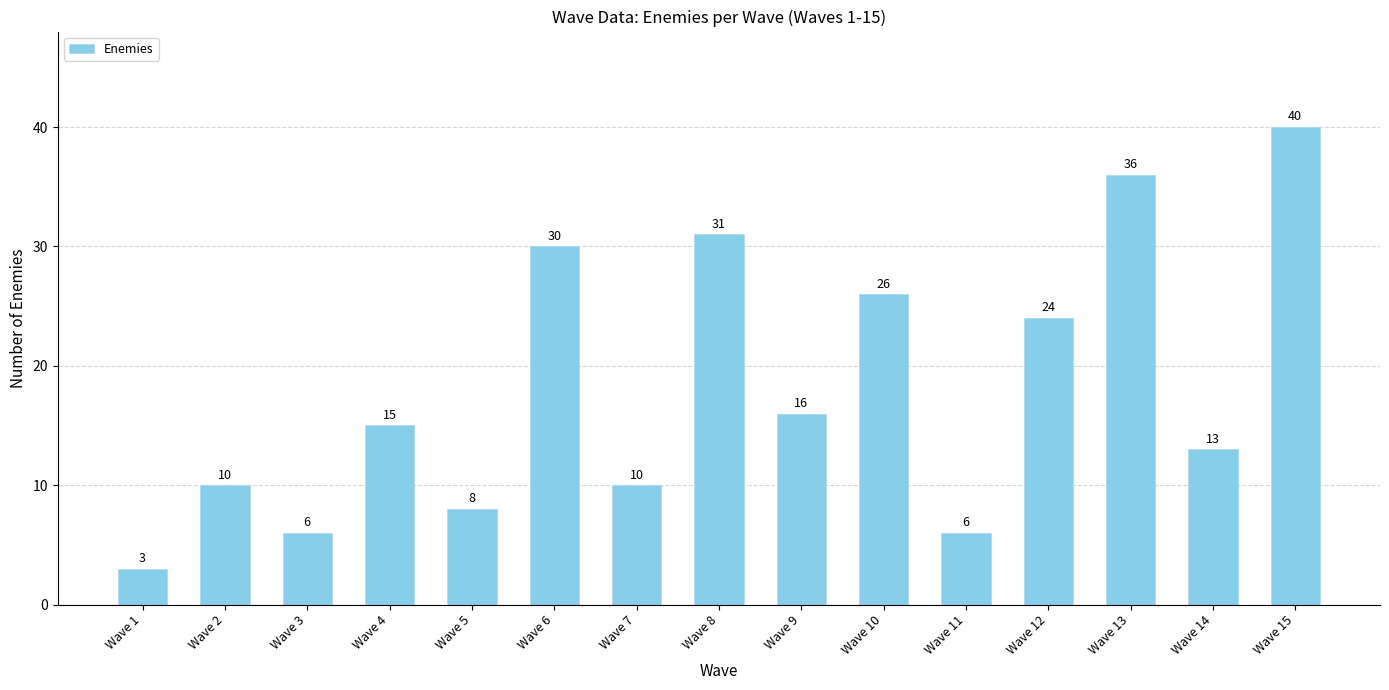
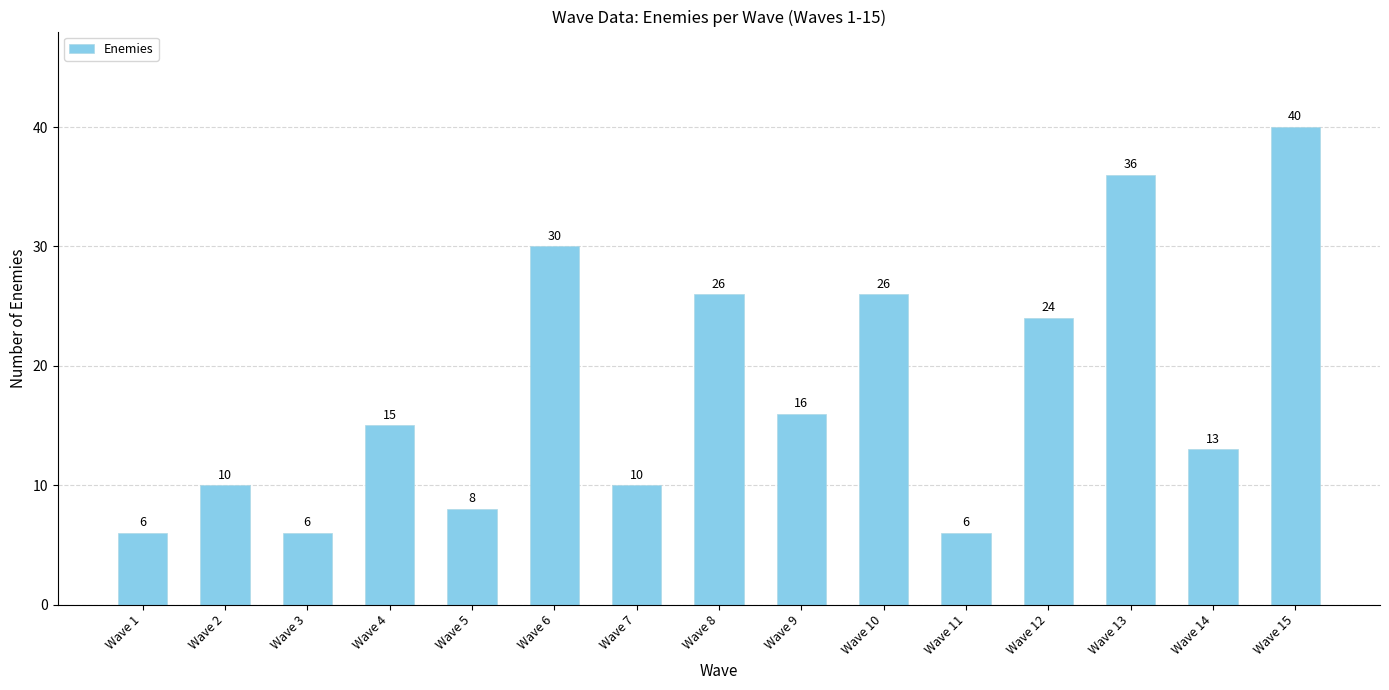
Wave 1: 3 -> 6
Wave 8: 31 -> 26
